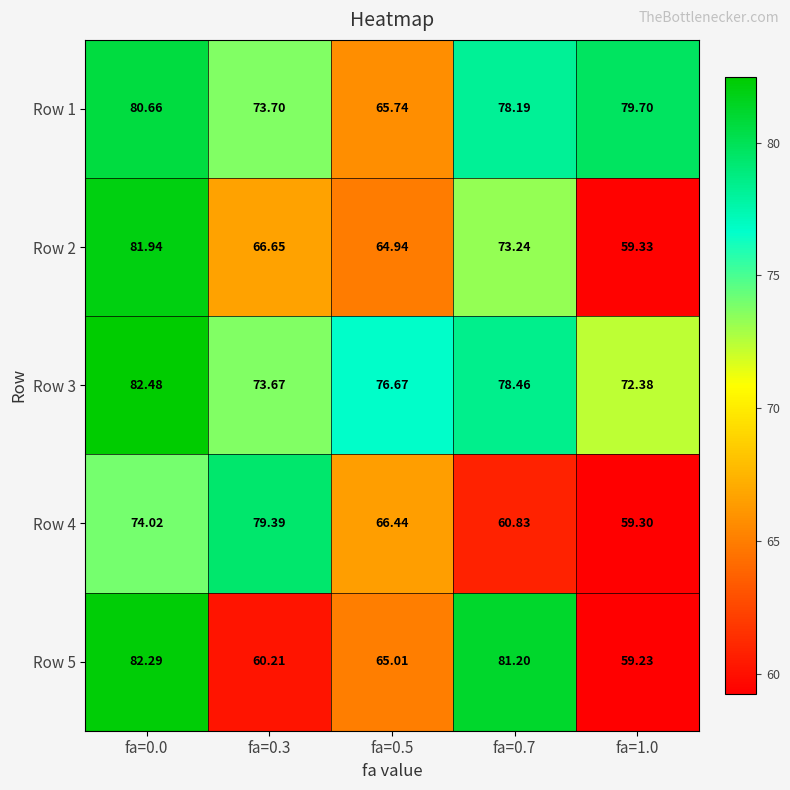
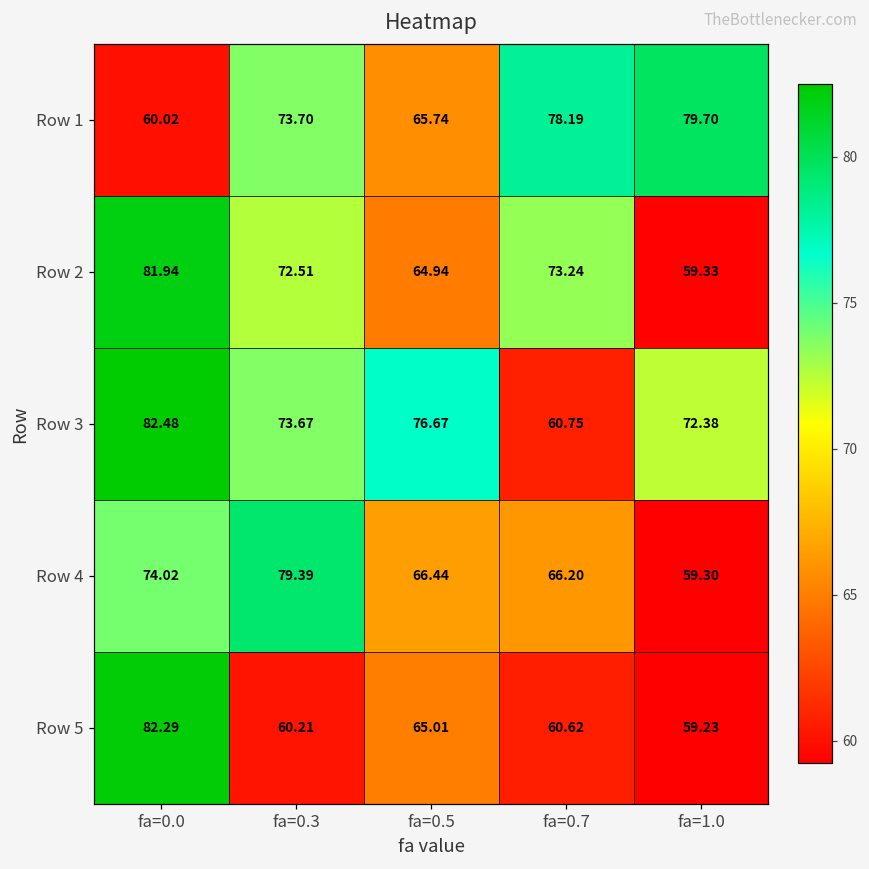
Row 1, fa=0.0: 80.66 -> 60.02
Row 2, fa=0.3: 66.65 -> 72.51
Row 3, fa=0.7: 78.46 -> 60.75
Row 4, fa=0.7: 60.83 -> 66.20
Row 5, fa=0.7: 81.20 -> 60.62
